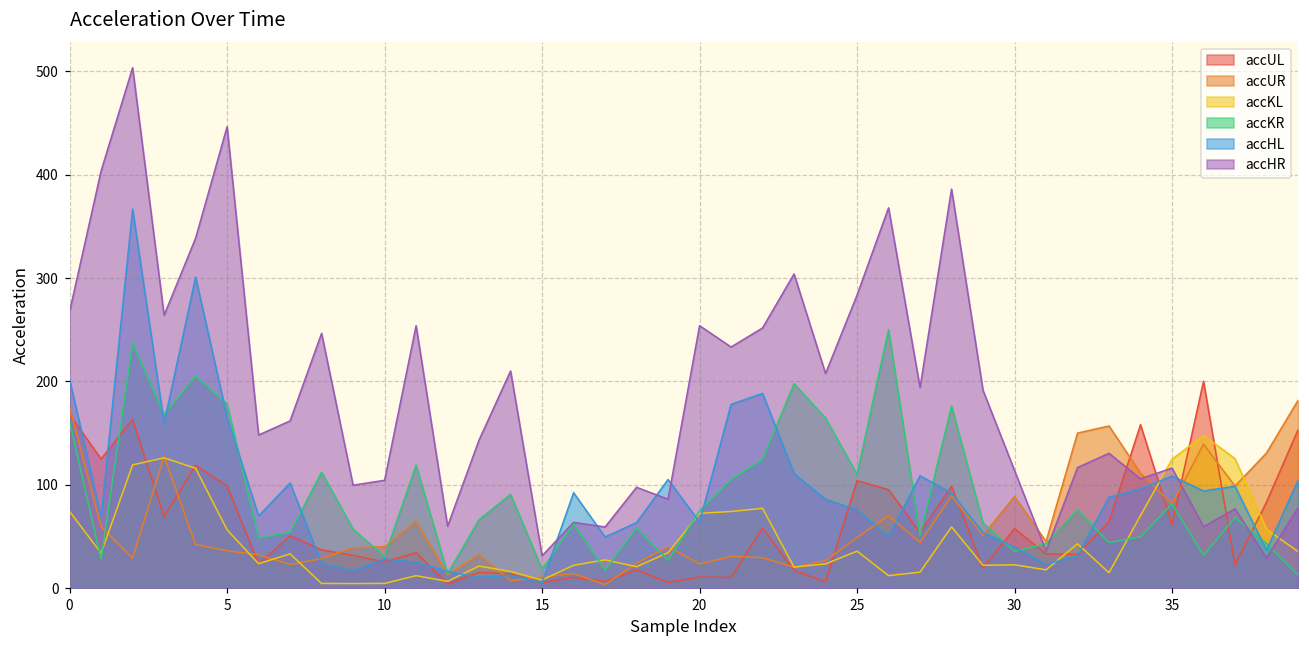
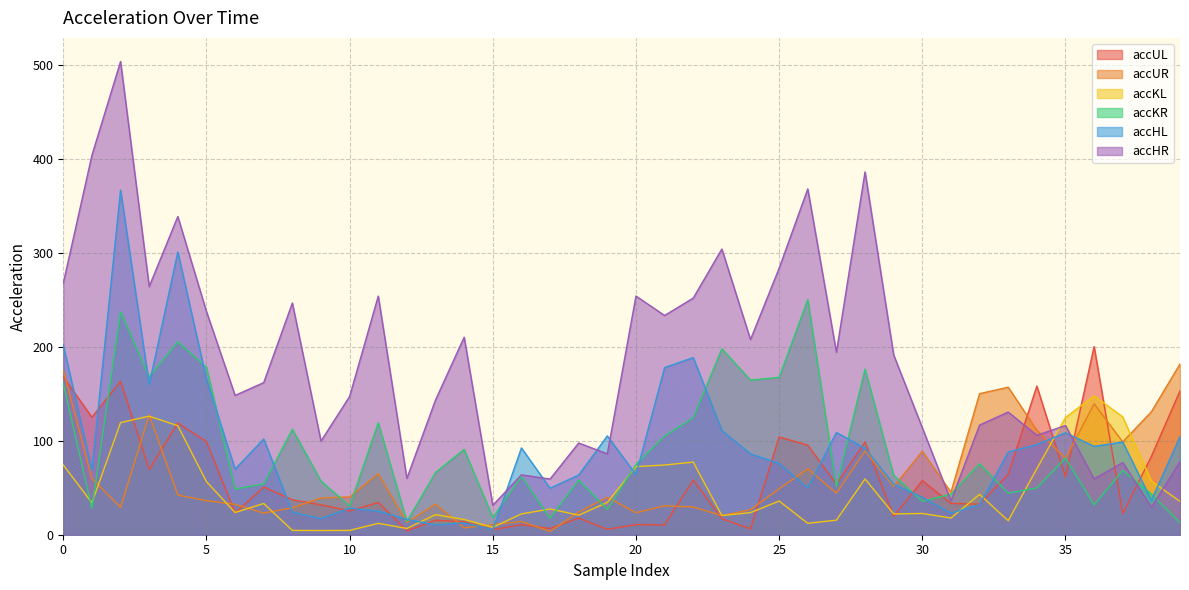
accHR, 5: 450 -> 240
accHR, 10: 100 -> 150
accKR, 25: 110 -> 170
